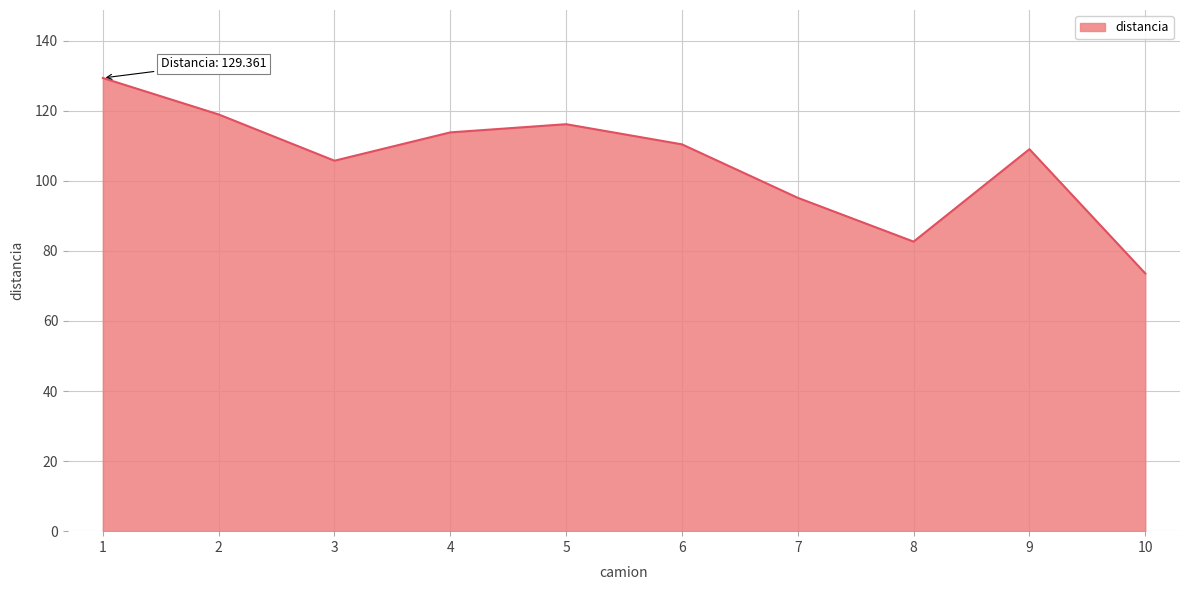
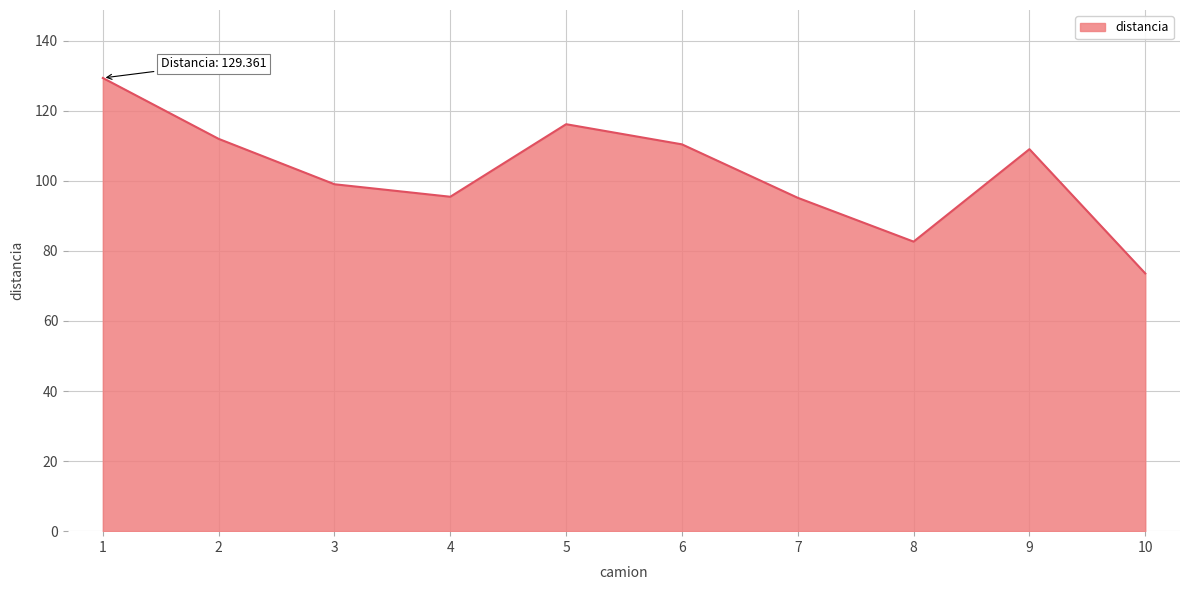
2: 119 -> 112
3: 106 -> 99
4: 114 -> 95
